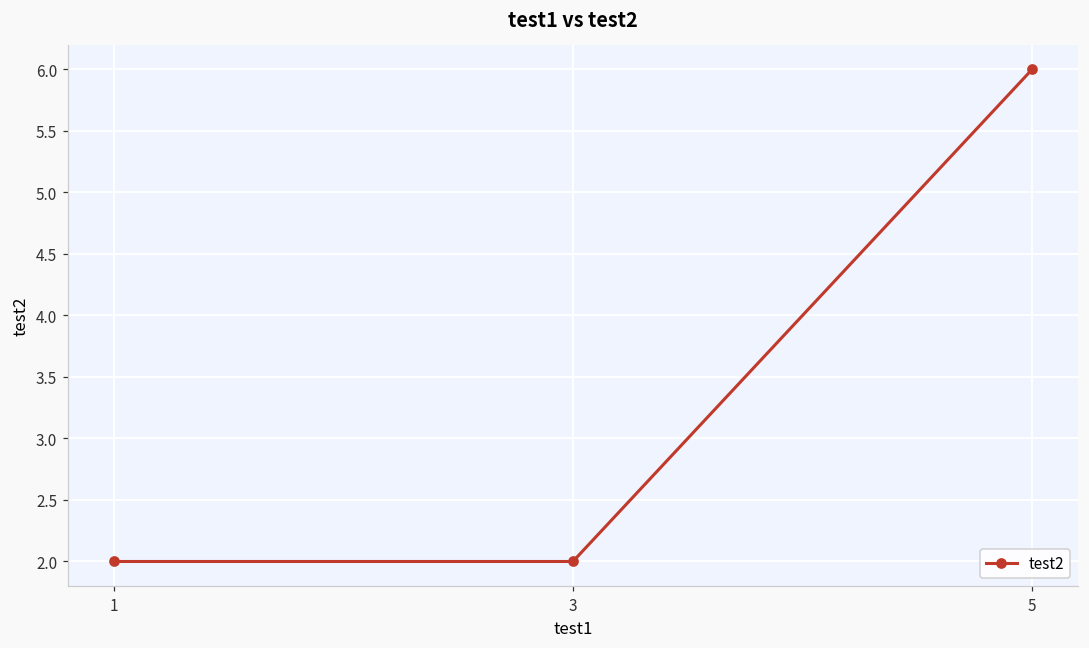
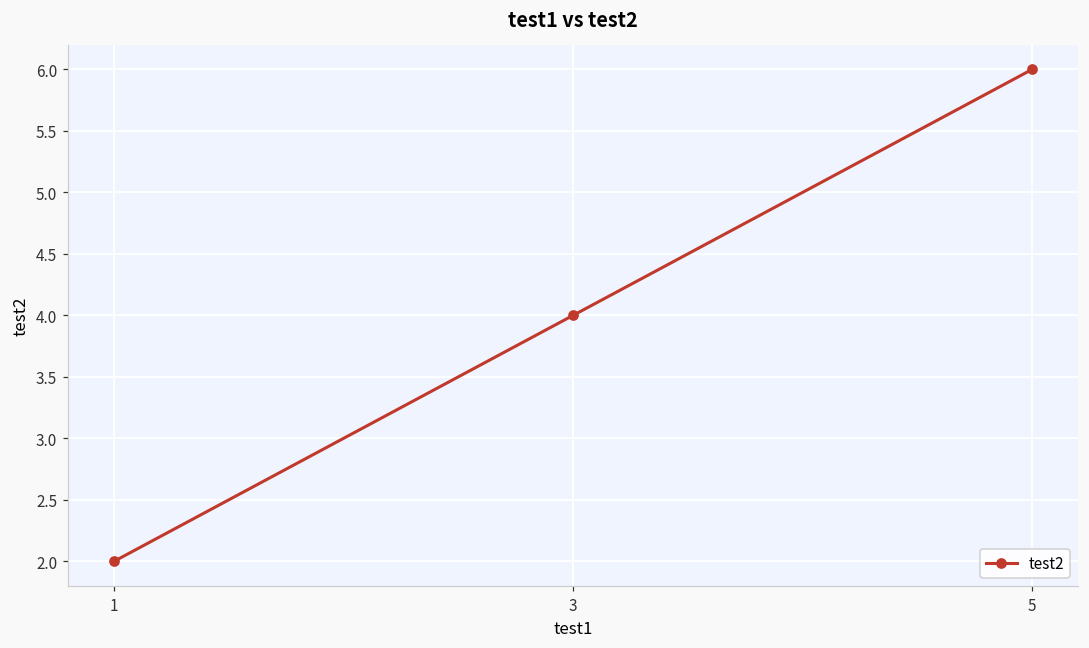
3: 2 -> 4
